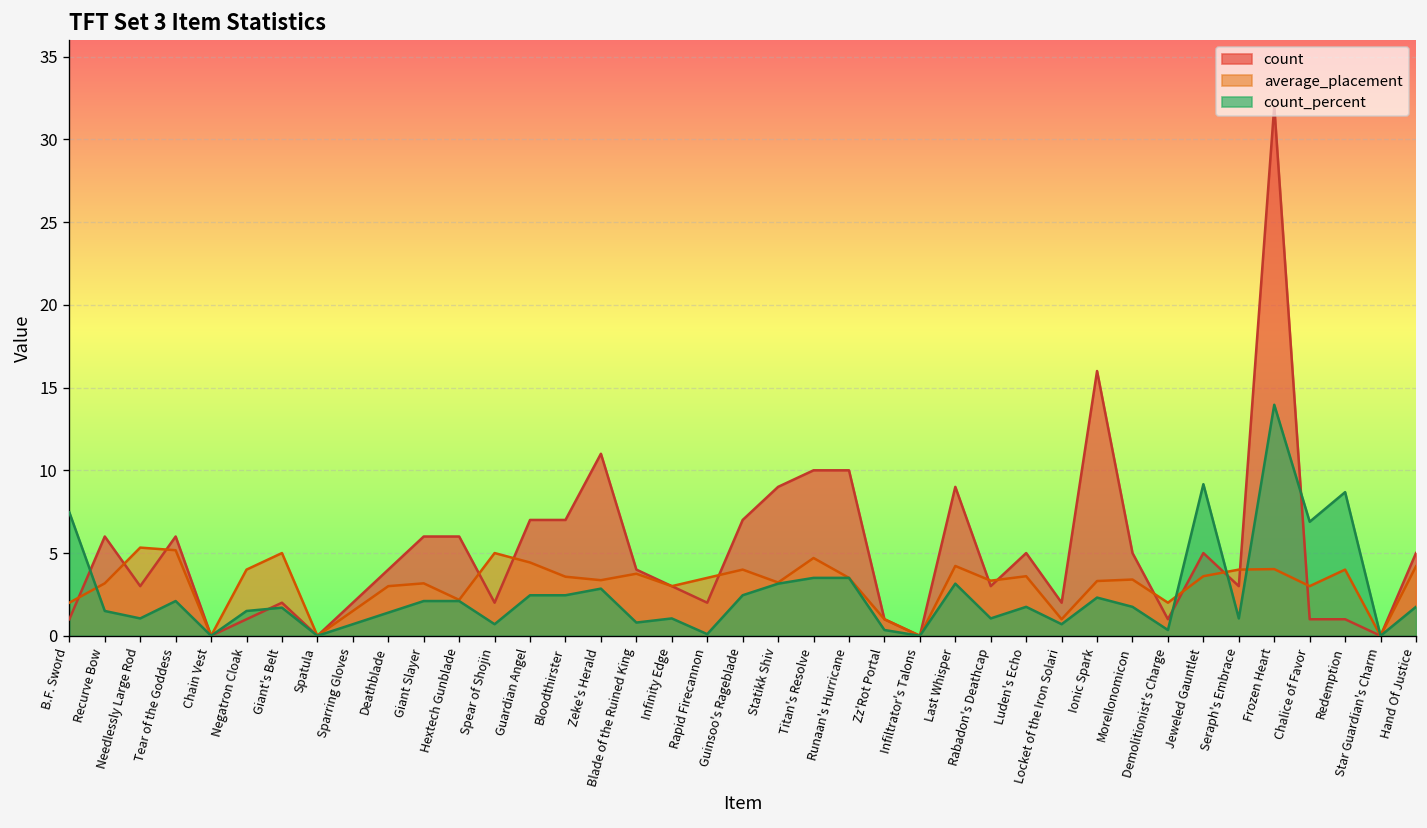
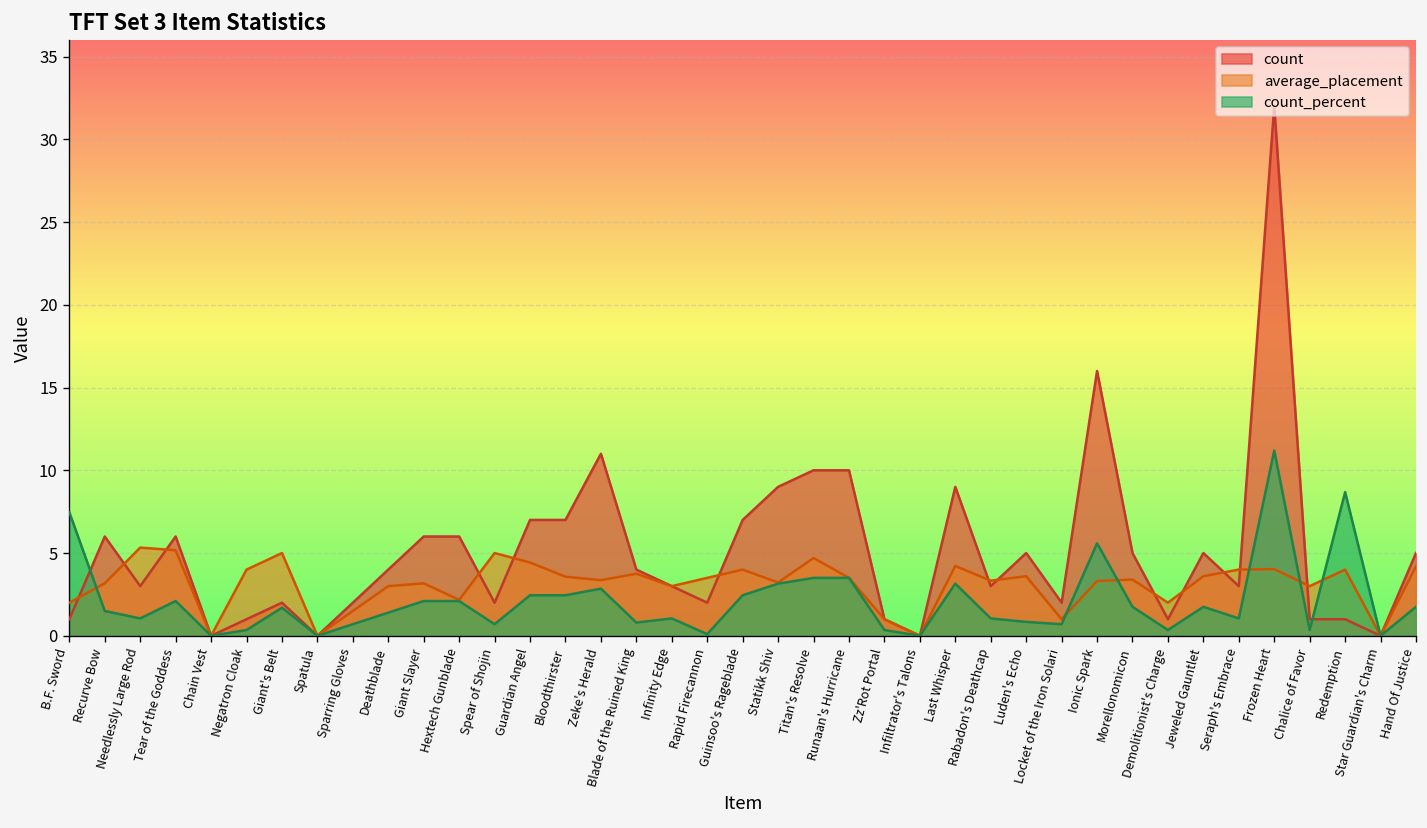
count_percent, Negatron Cloak: 1.5 -> 0.4
count_percent, Luden's Echo: 1.8 -> 0.8
count_percent, Ionic Spark: 2.3 -> 5.6
count_percent, Jeweled Gauntlet: 9.2 -> 1.8
count_percent, Frozen Heart: 14.0 -> 11.2
count_percent, Chalice of Favor: 6.9 -> 0.4
